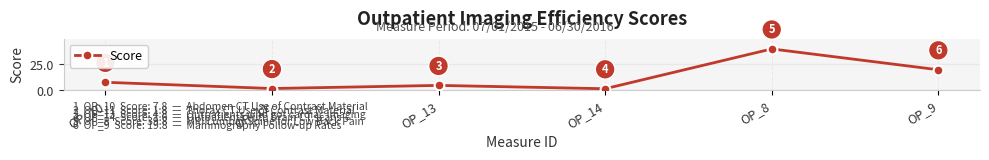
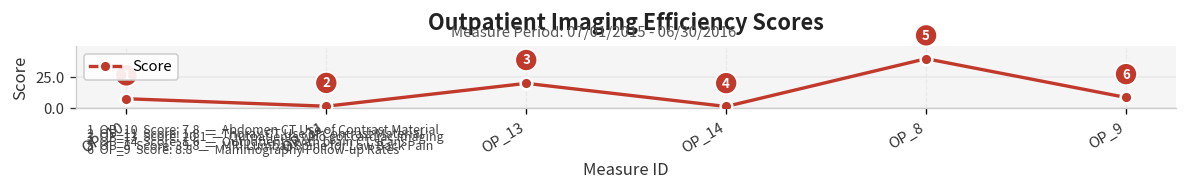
OP_13: 4.8 -> 20.1
OP_9: 19.8 -> 8.8
